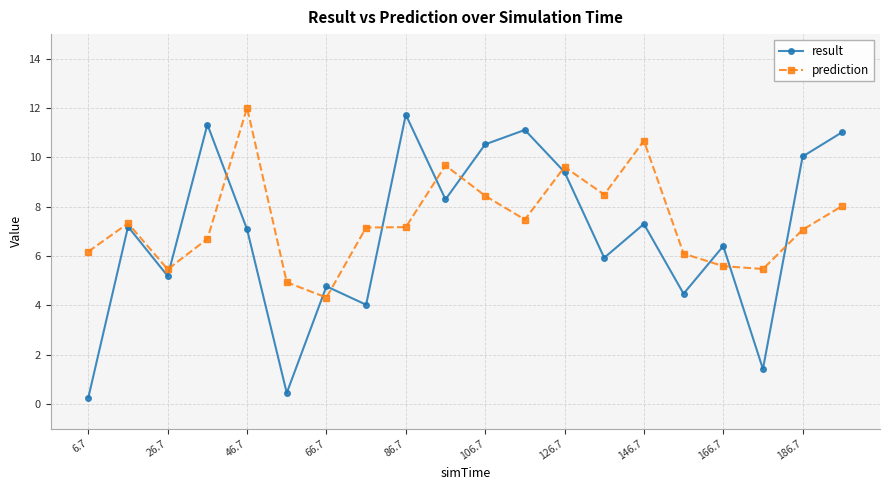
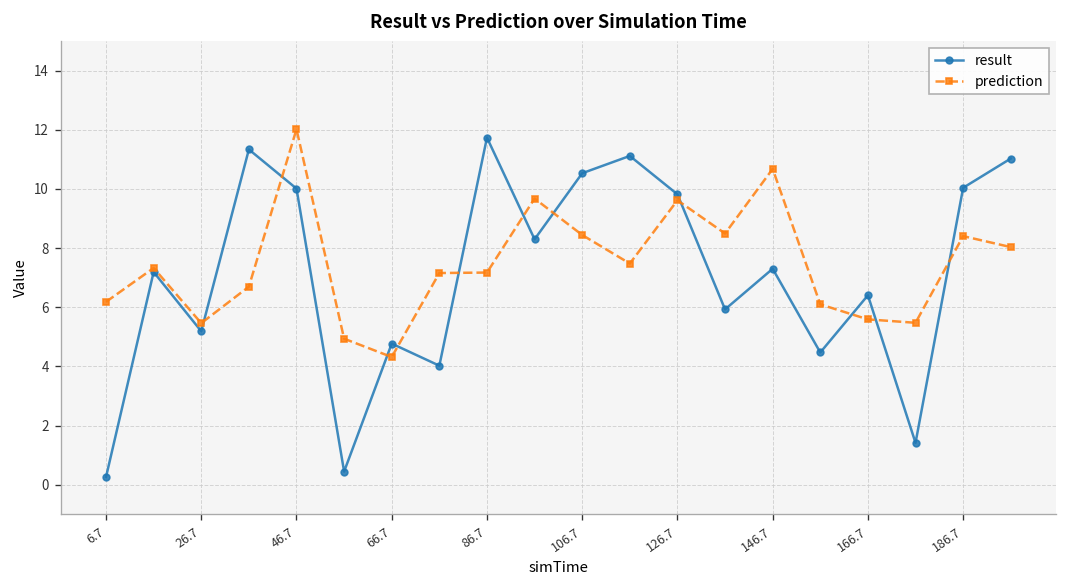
result, 46.7: 7.1 -> 10.0
result, 126.7: 9.4 -> 9.8
prediction, 186.7: 7.1 -> 8.4
